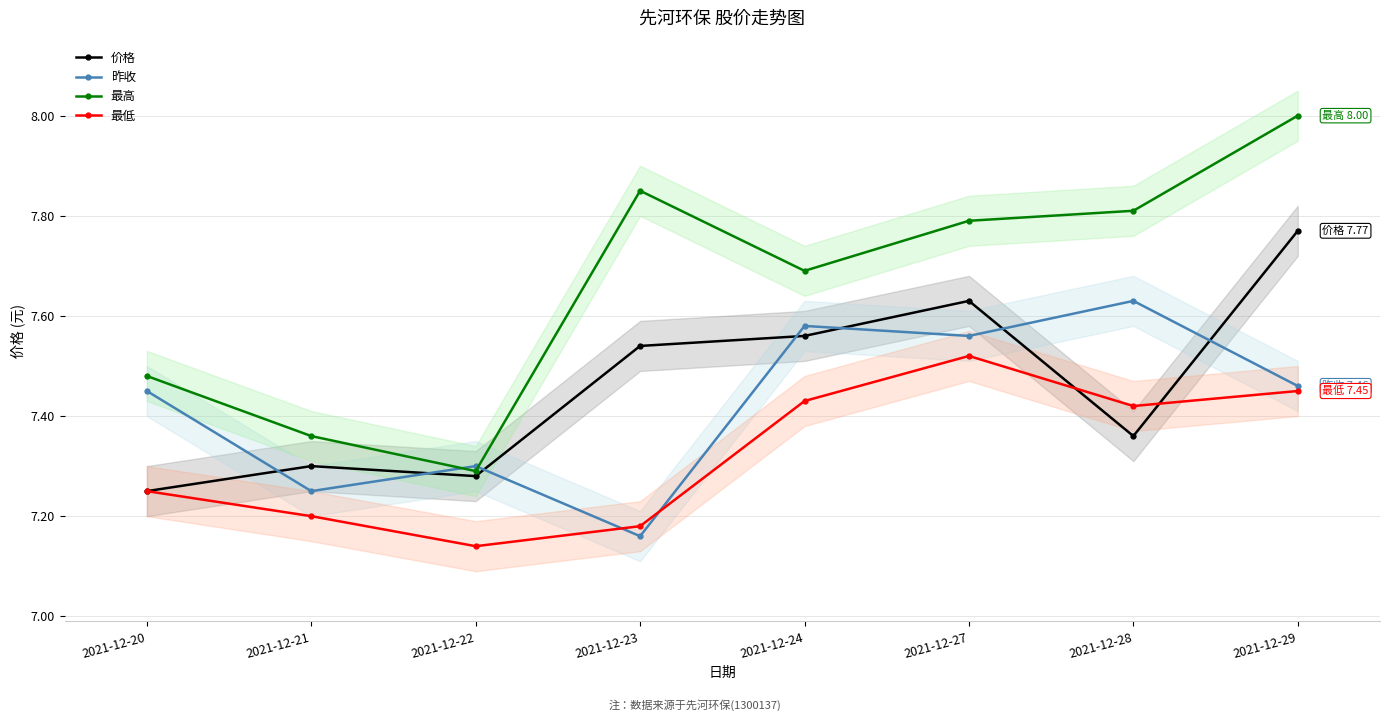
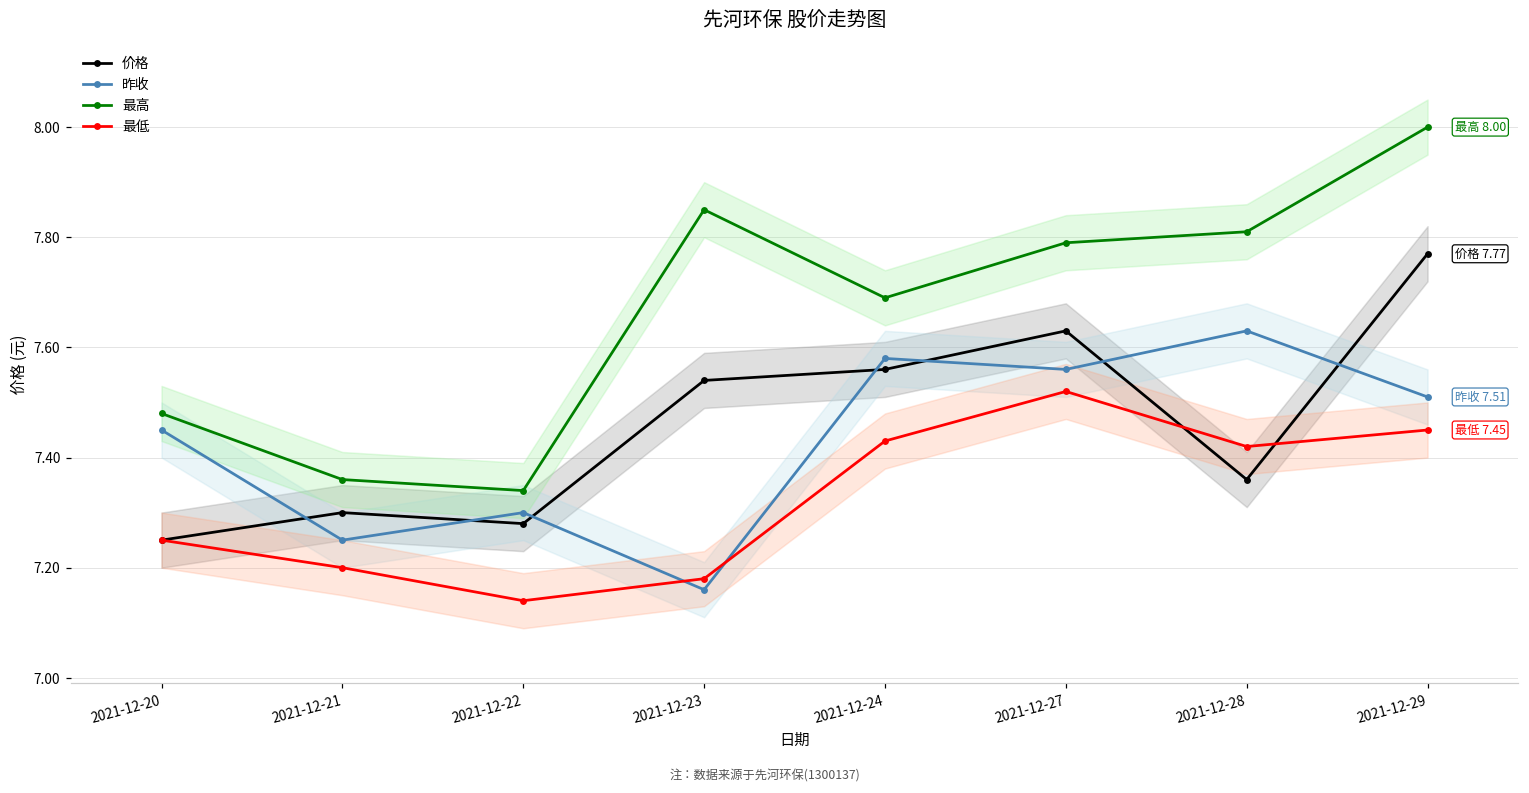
最高, 2021-12-22: 7.29 -> 7.34
昨收, 2021-12-29: 7.46 -> 7.51
